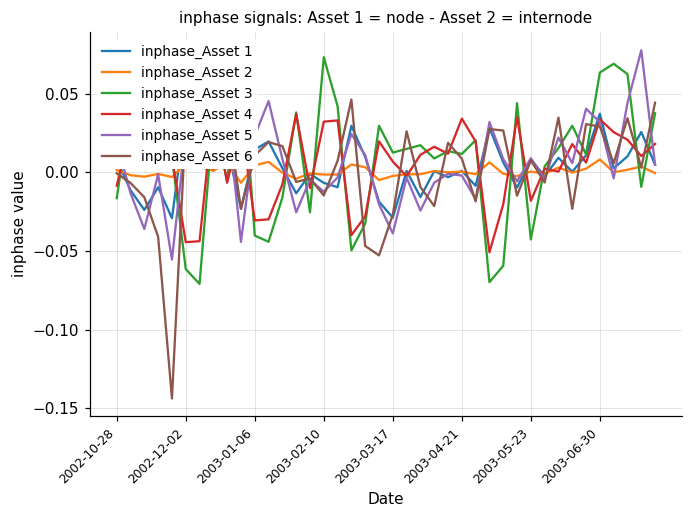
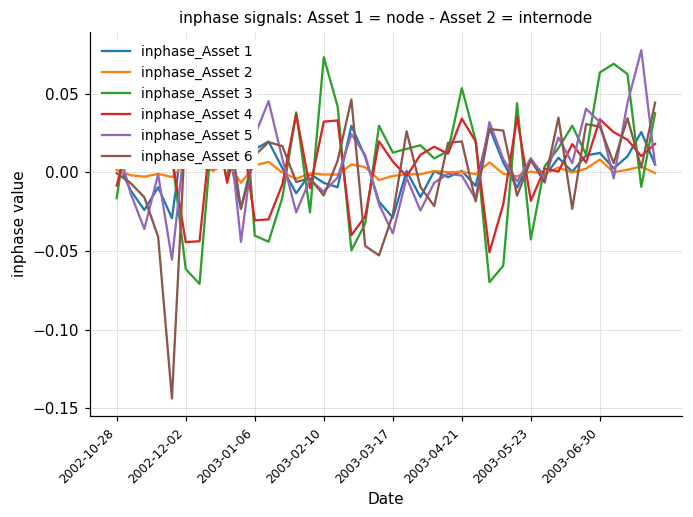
inphase_Asset 3, 2003-04-21: 0.012 -> 0.053
inphase_Asset 6, 2003-04-21: 0.009 -> 0.020
inphase_Asset 1, 2003-06-30: 0.037 -> 0.012
